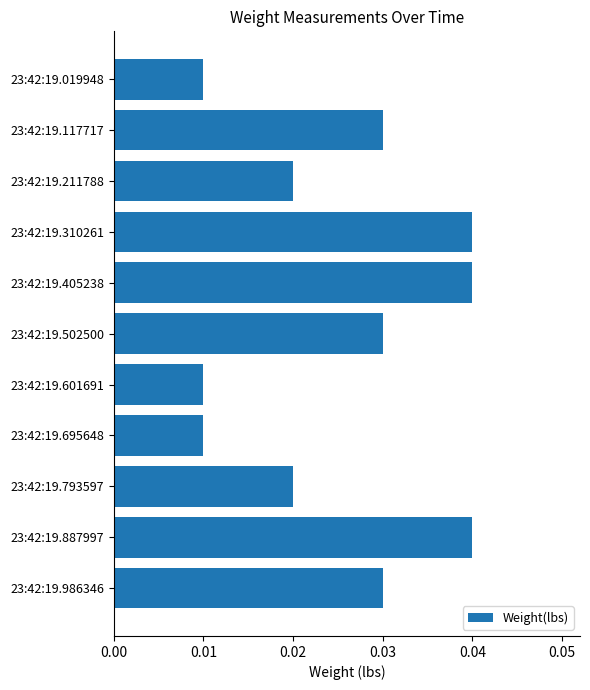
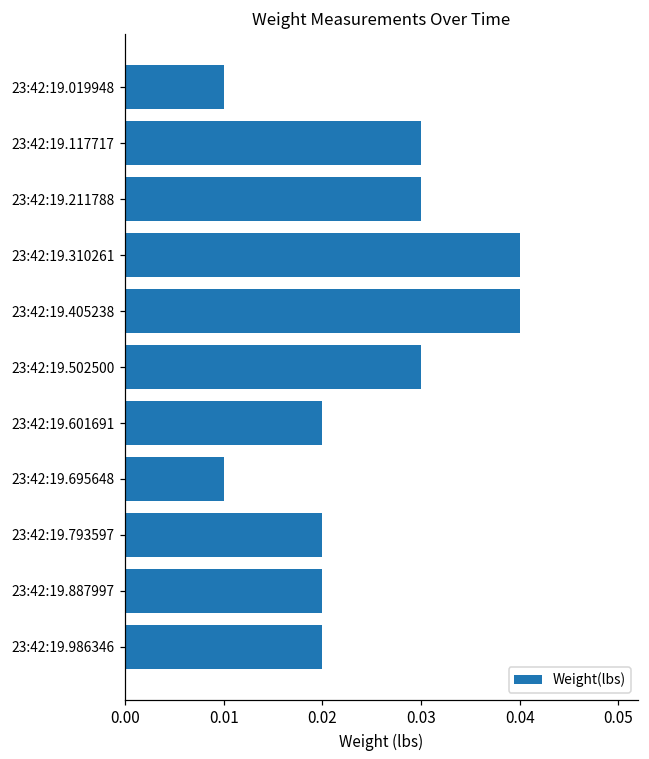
23:42:19.211788: 0.02 -> 0.03
23:42:19.601691: 0.01 -> 0.02
23:42:19.887997: 0.04 -> 0.02
23:42:19.986346: 0.03 -> 0.02
